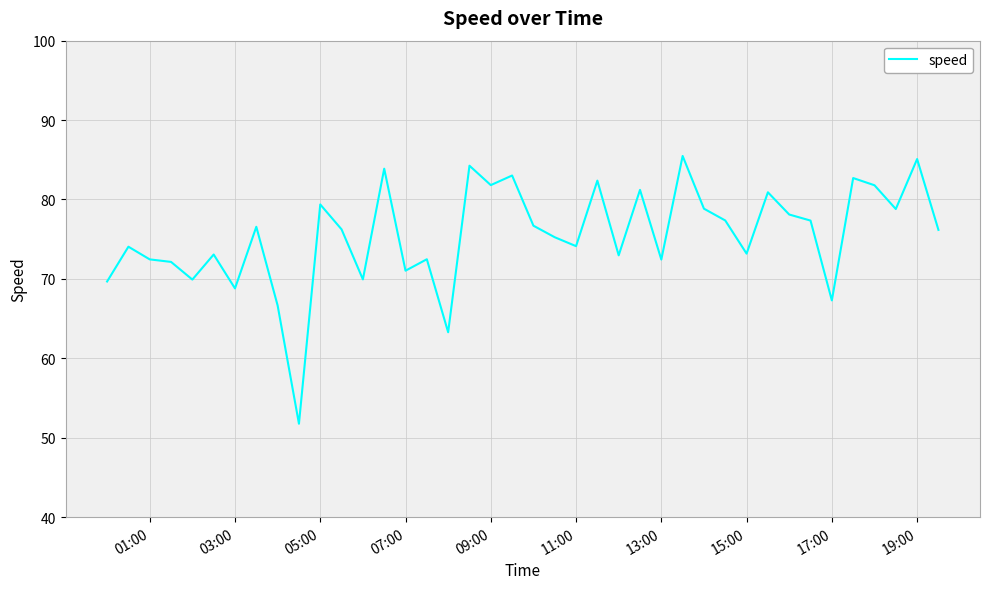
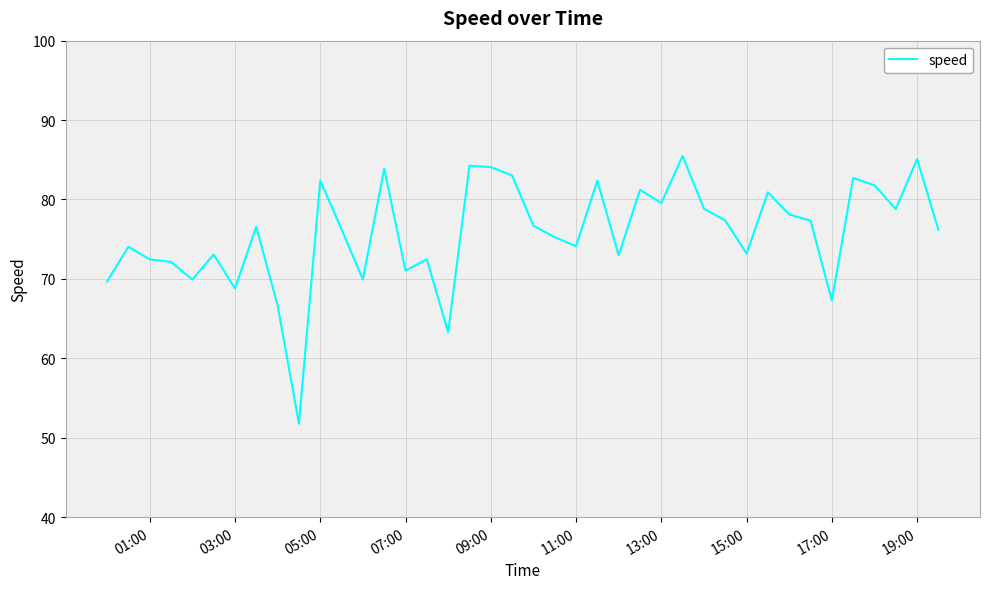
05:00: 79 -> 82
09:00: 82 -> 84
13:00: 72 -> 80
